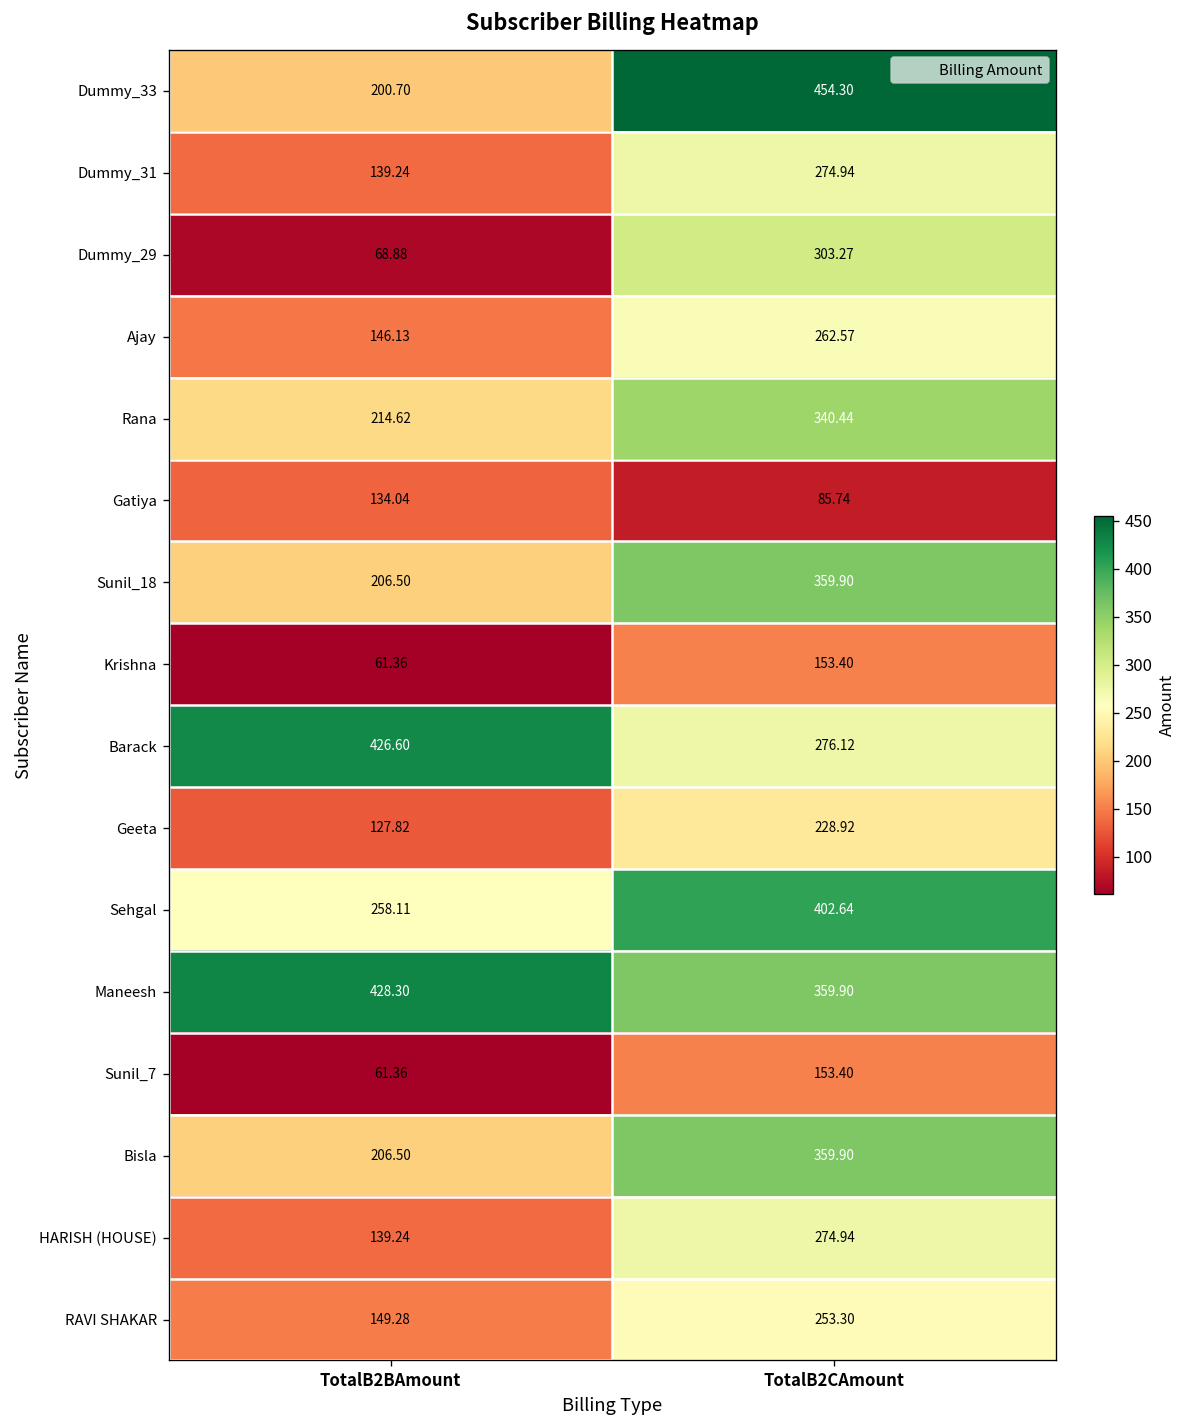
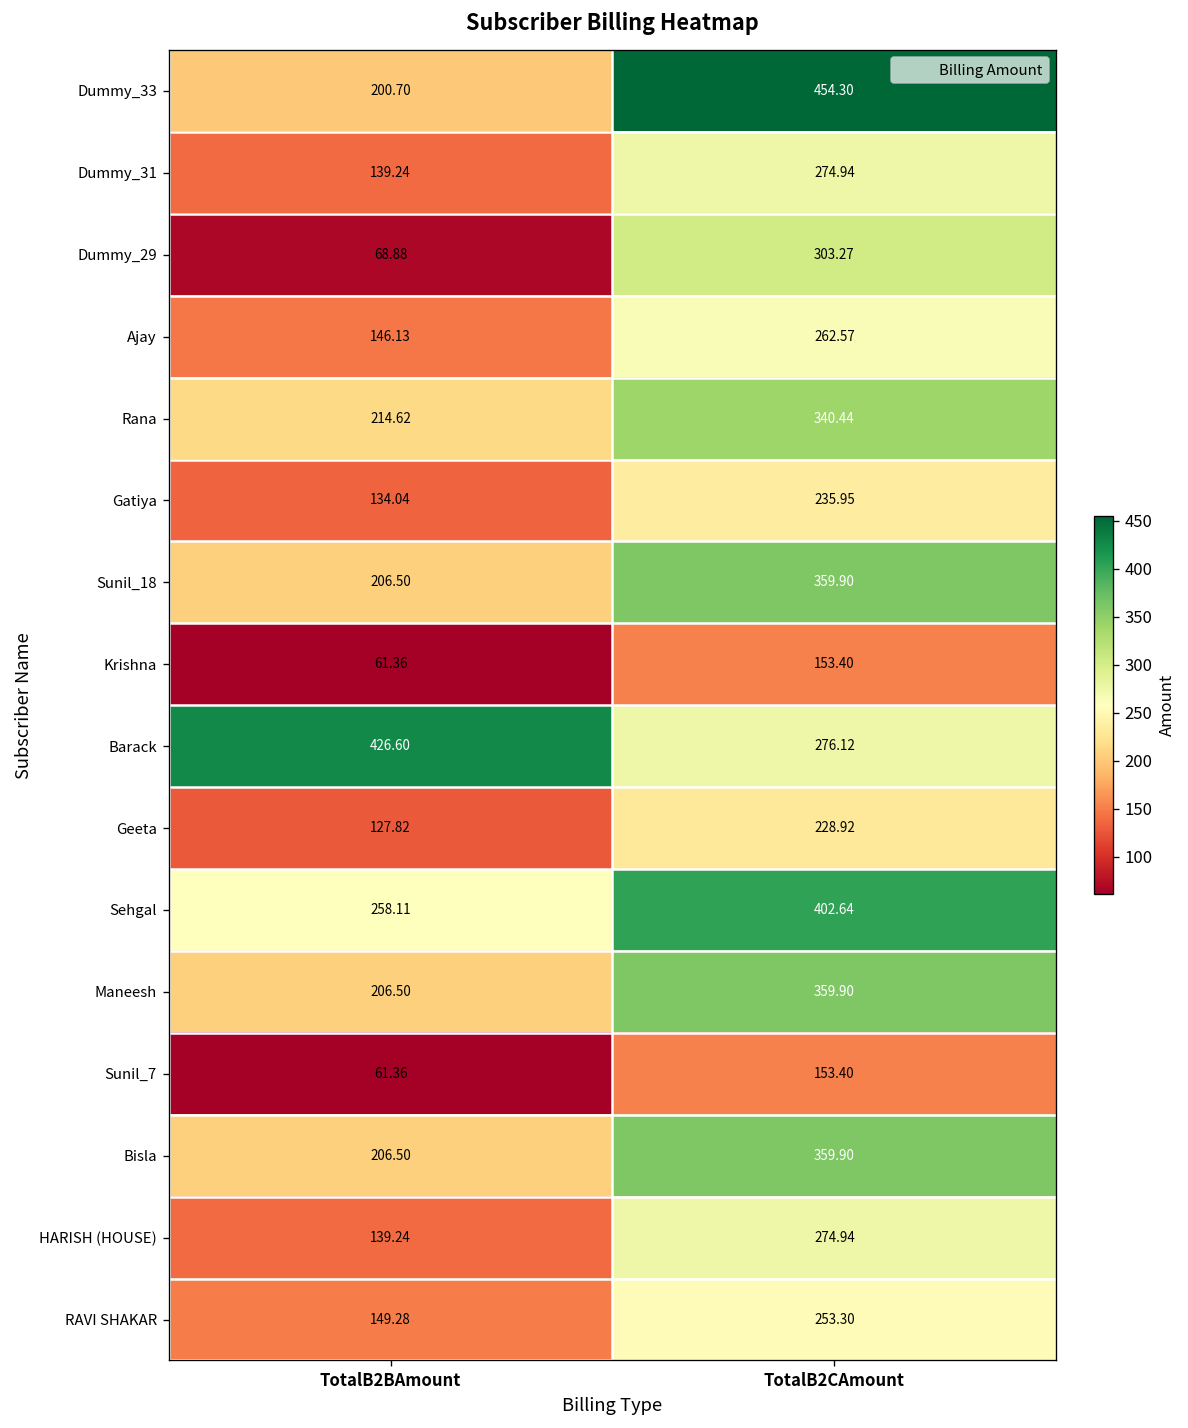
Gatiya, TotalB2CAmount: 85.74 -> 235.95
Maneesh, TotalB2BAmount: 428.30 -> 206.50
